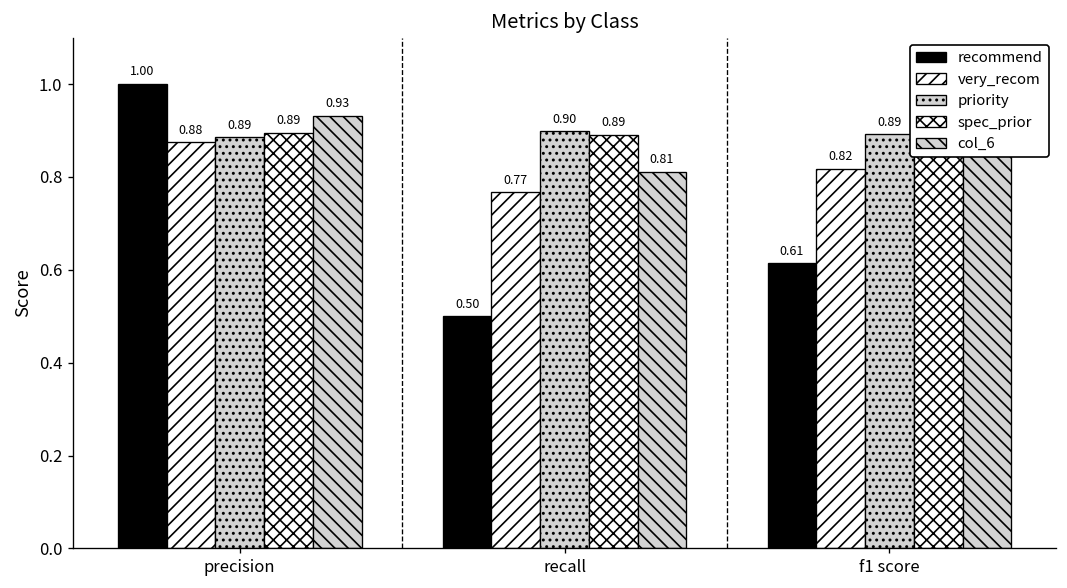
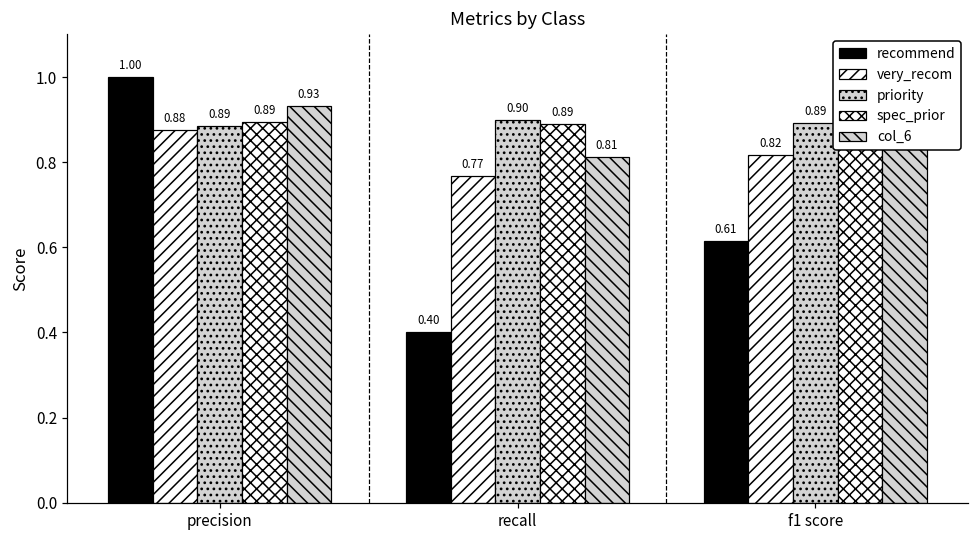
recommend, recall: 0.50 -> 0.40
